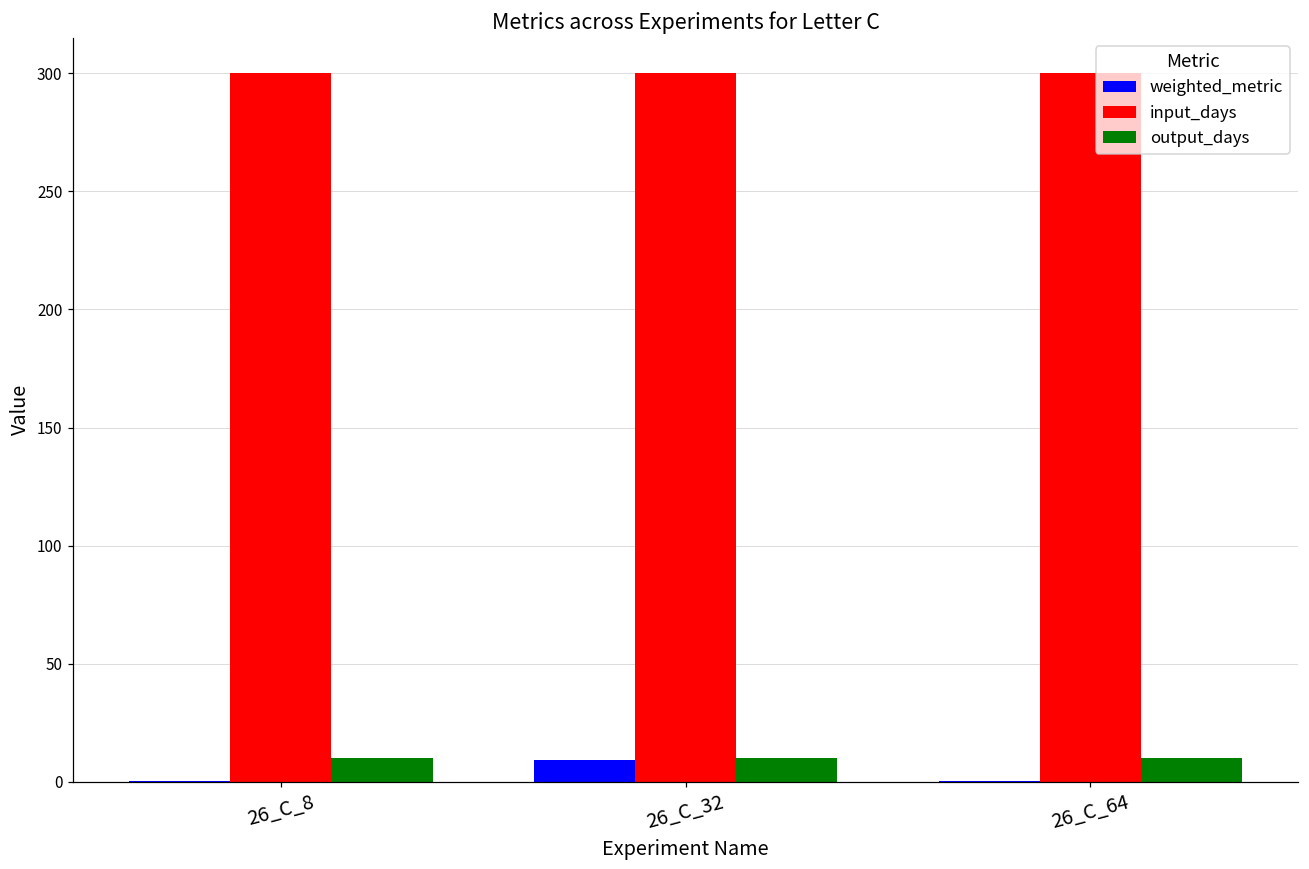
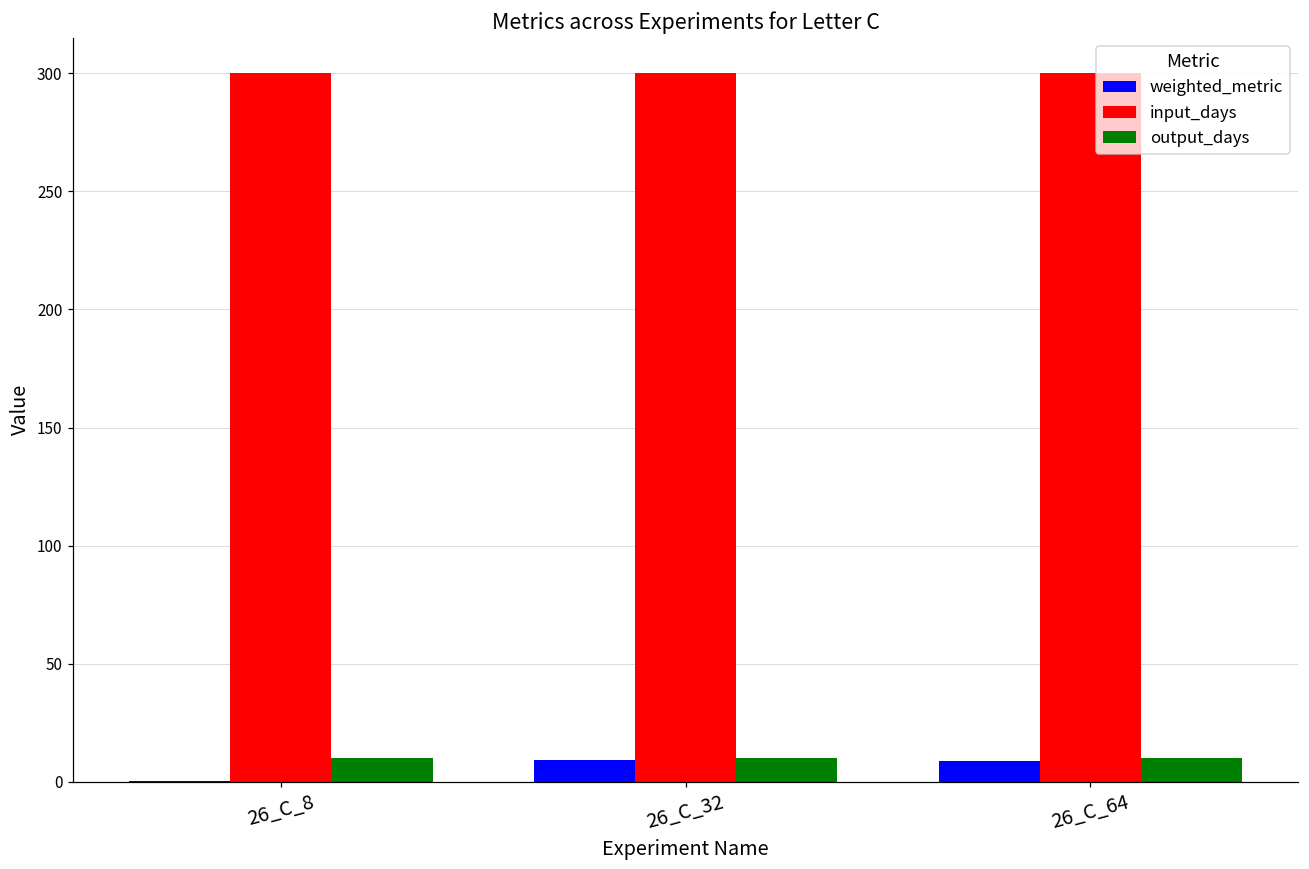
weighted_metric, 26_C_64: 0 -> 9
